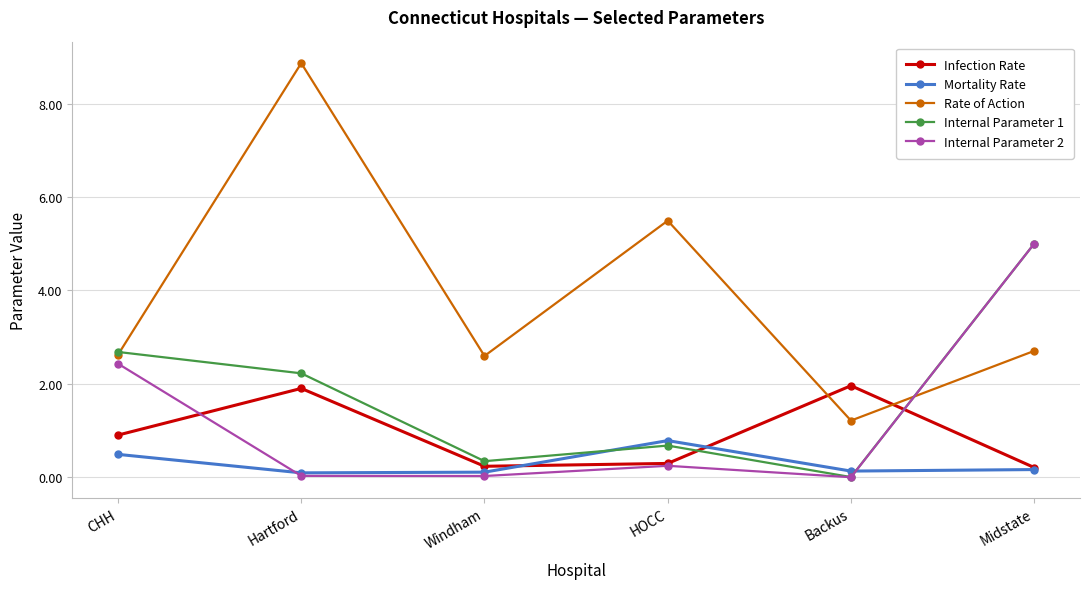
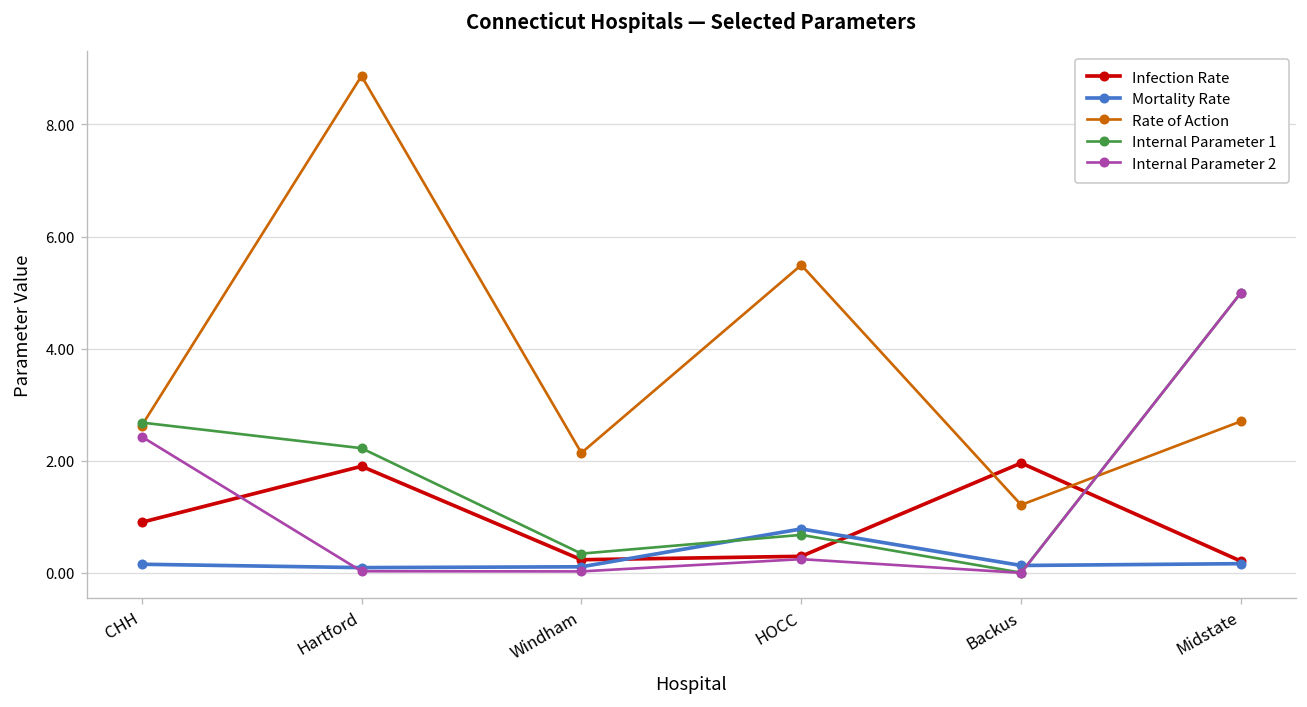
Mortality Rate, CHH: 0.5 -> 0.2
Rate of Action, Windham: 2.6 -> 2.1
